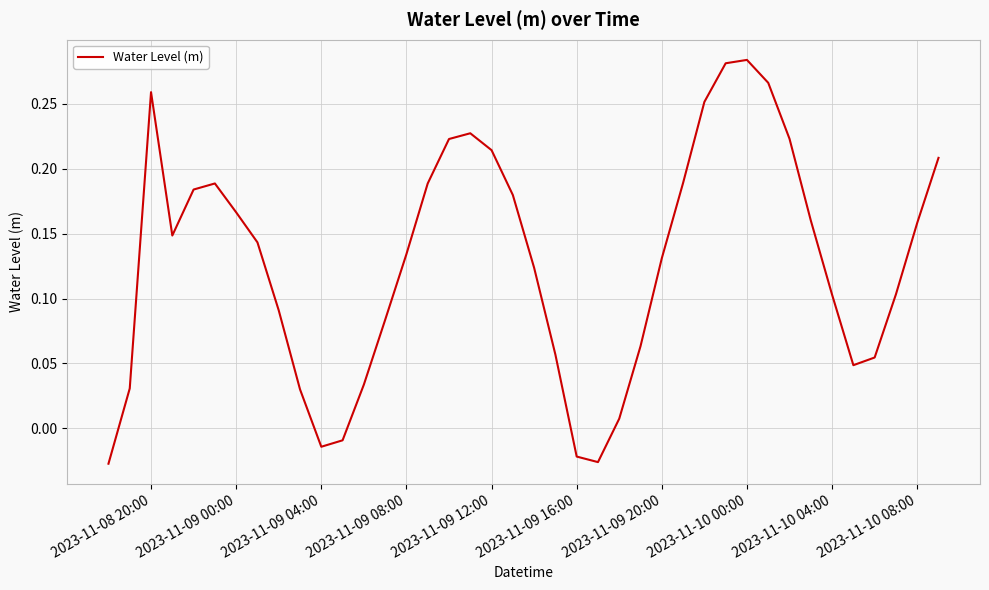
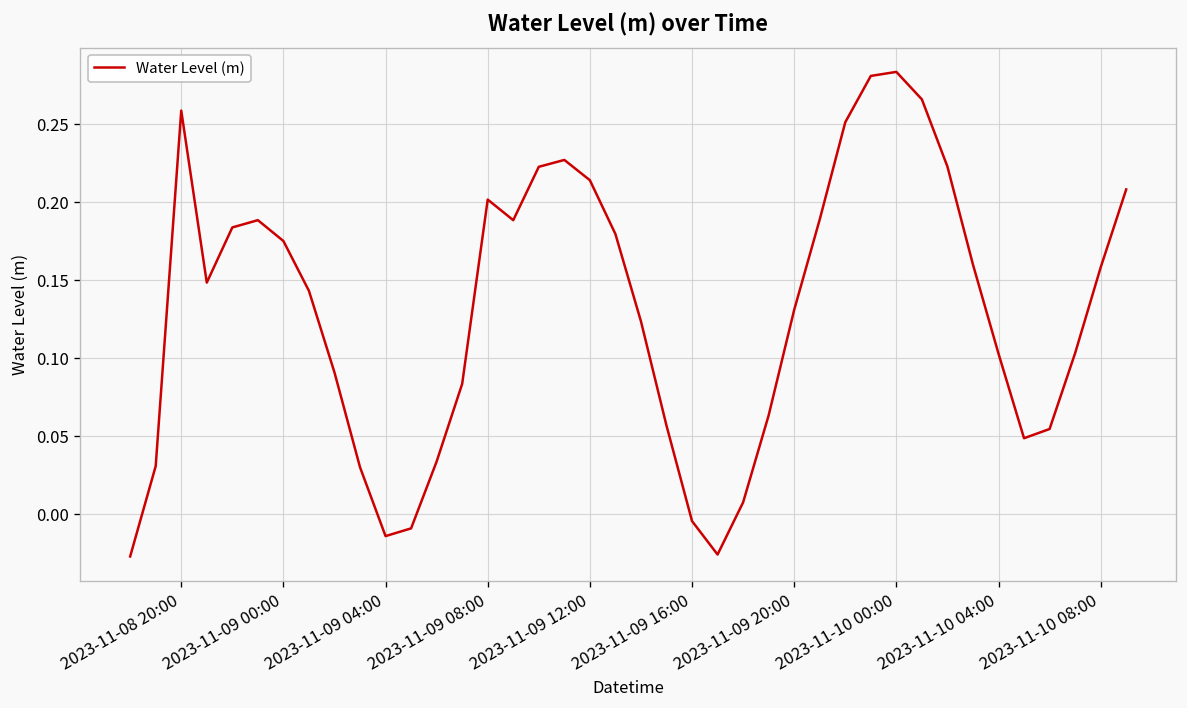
2023-11-09 00:00: 0.166 -> 0.175
2023-11-09 08:00: 0.134 -> 0.202
2023-11-09 16:00: -0.022 -> -0.004
